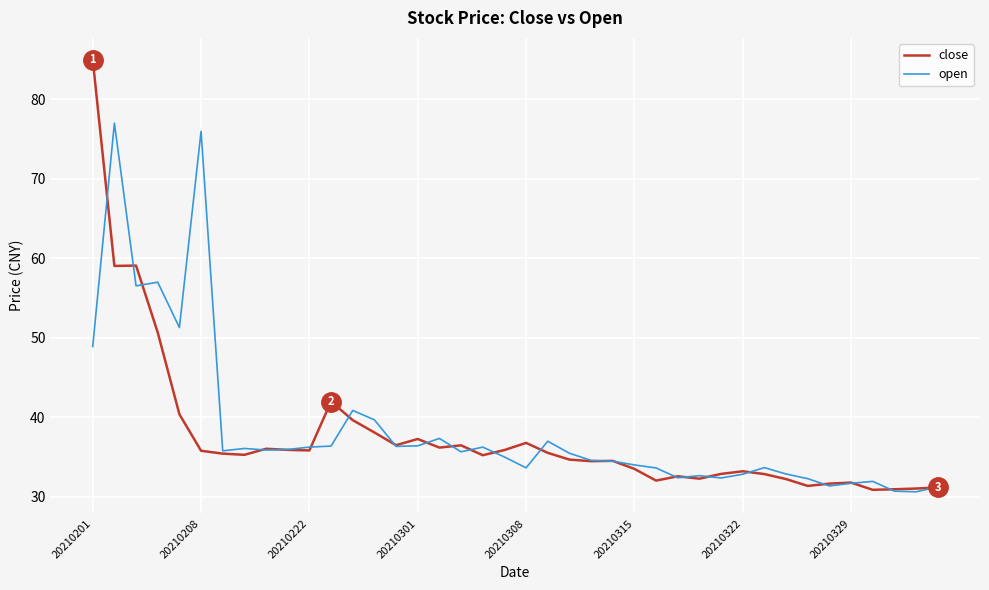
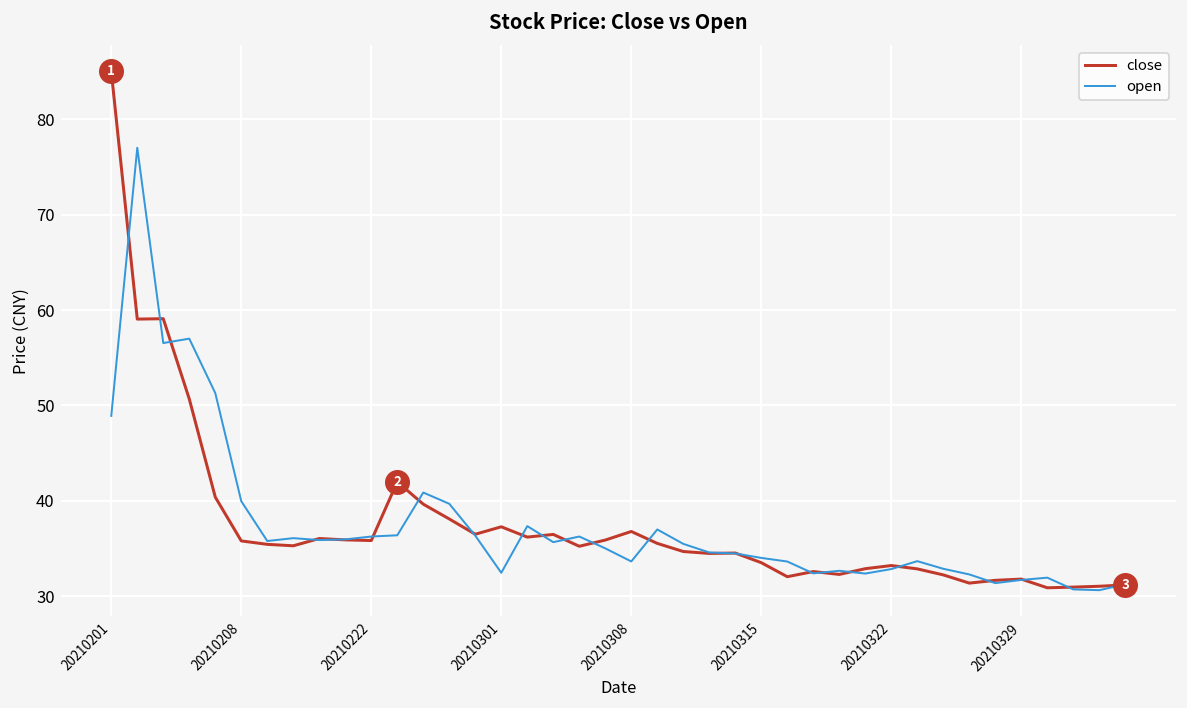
open, 20210208: 76 -> 40
open, 20210301: 36 -> 32
